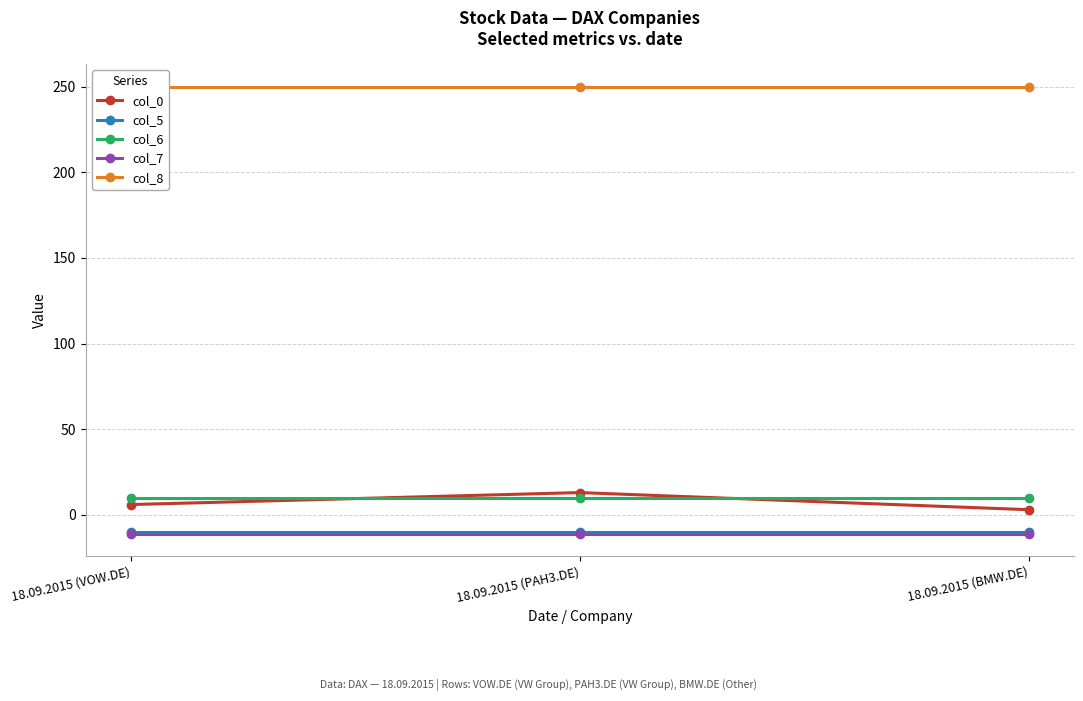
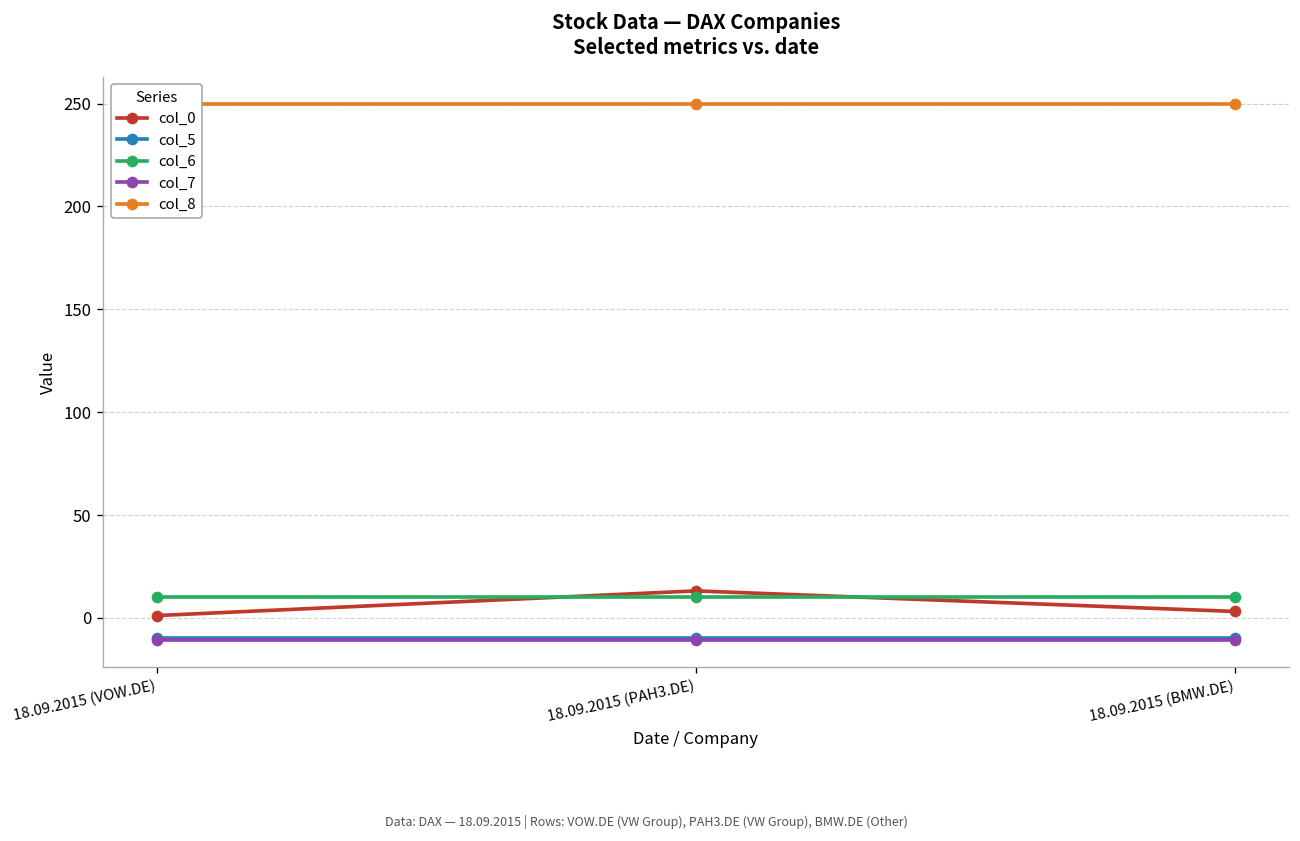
col_0, 18.09.2015 (VOW.DE): 6 -> 1
